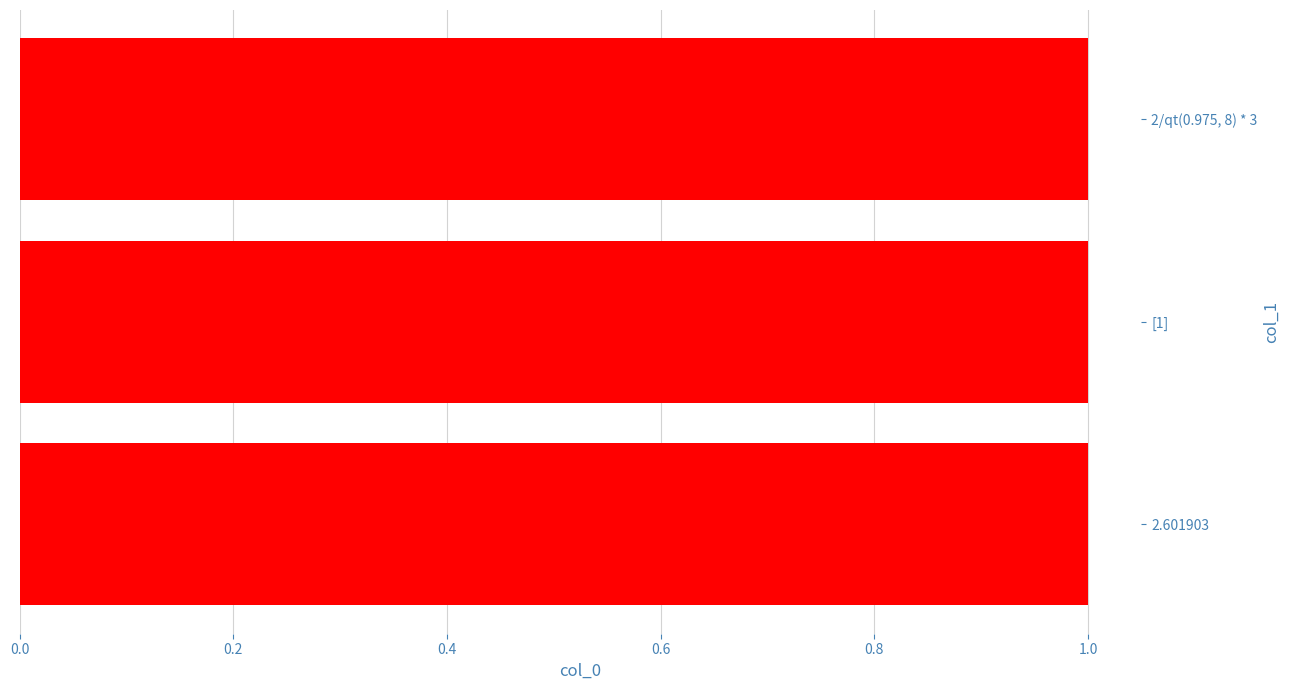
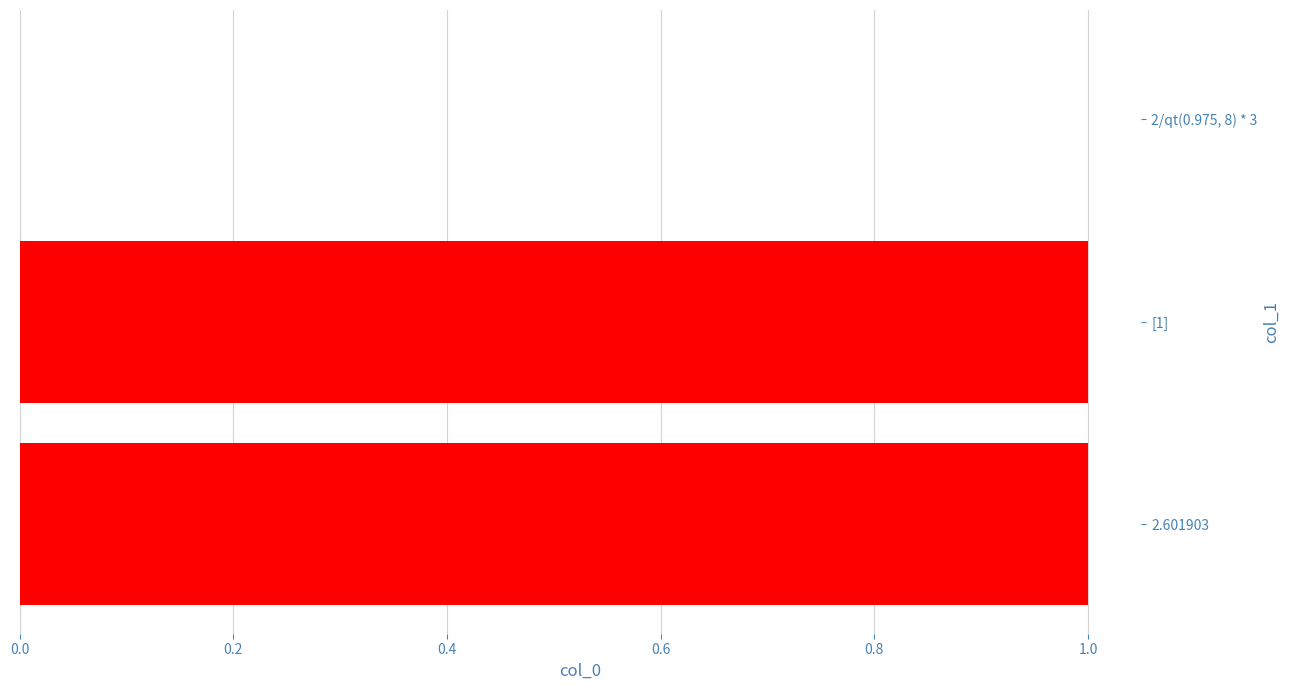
2/qt(0.975, 8) * 3: 1 -> 0
